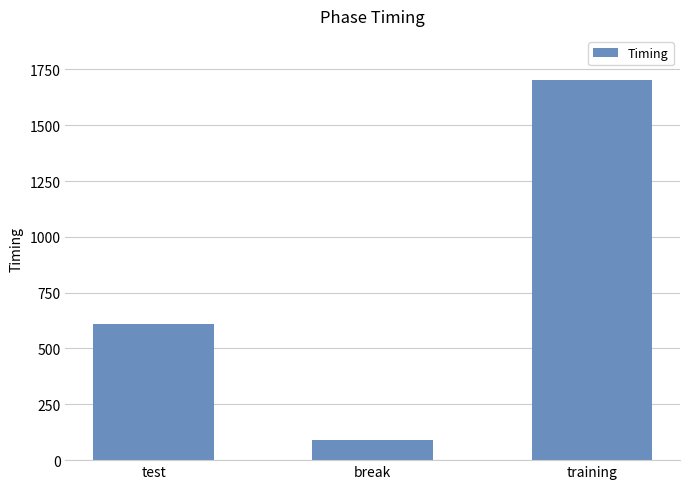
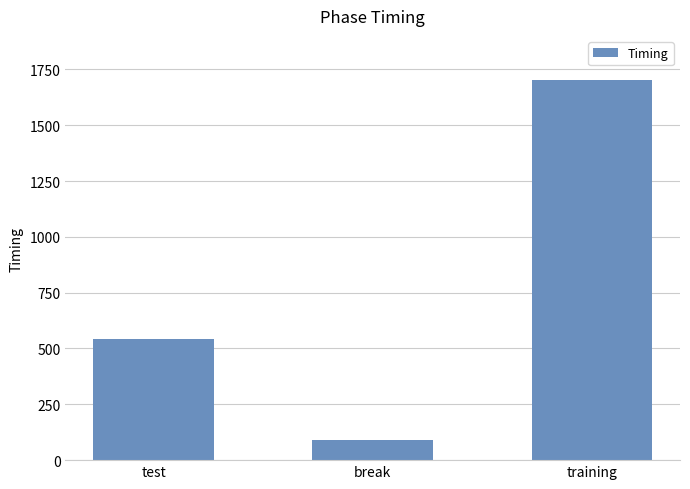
test: 610 -> 540
